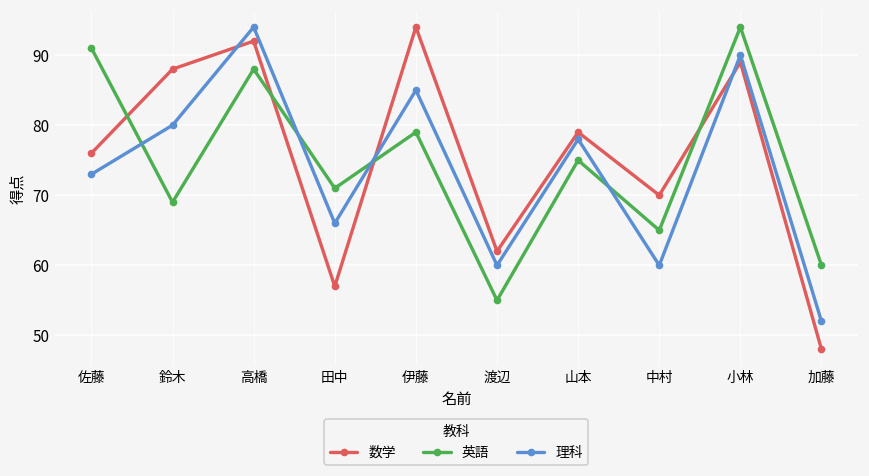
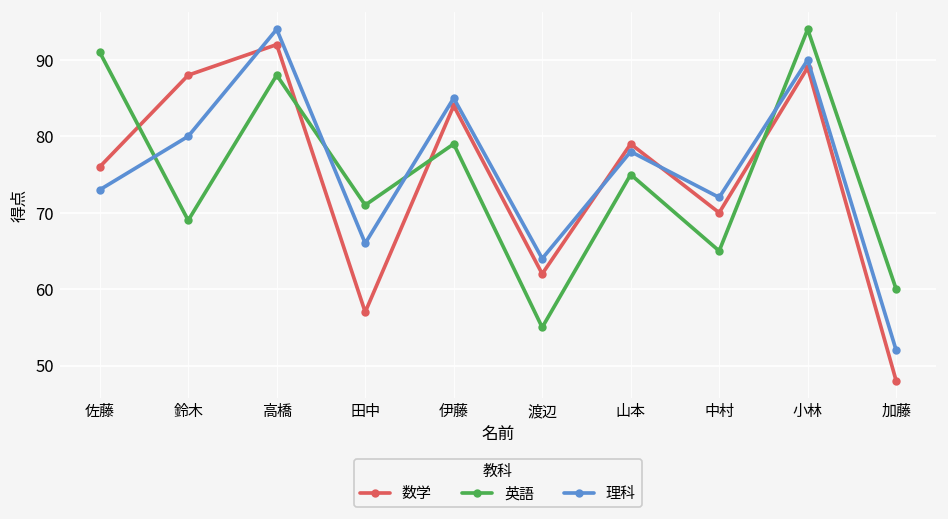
数学, 伊藤: 94 -> 84
理科, 渡辺: 60 -> 64
理科, 中村: 60 -> 72
